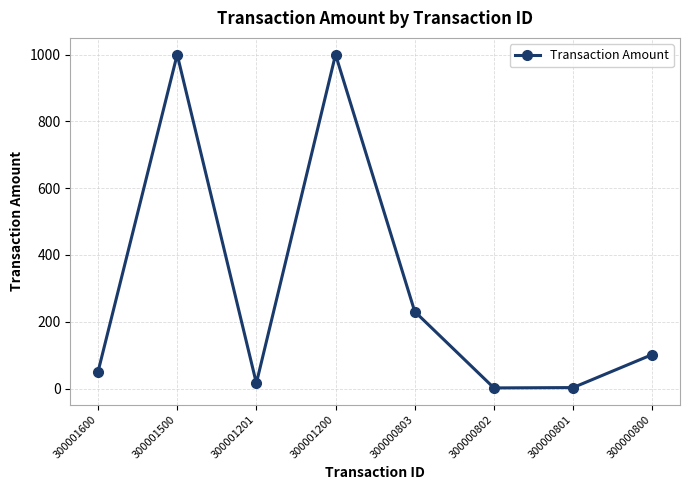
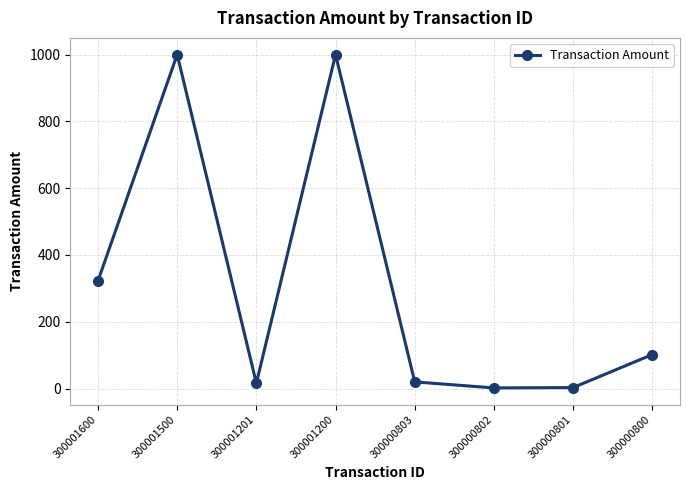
300001600: 50 -> 320
300000803: 230 -> 20
